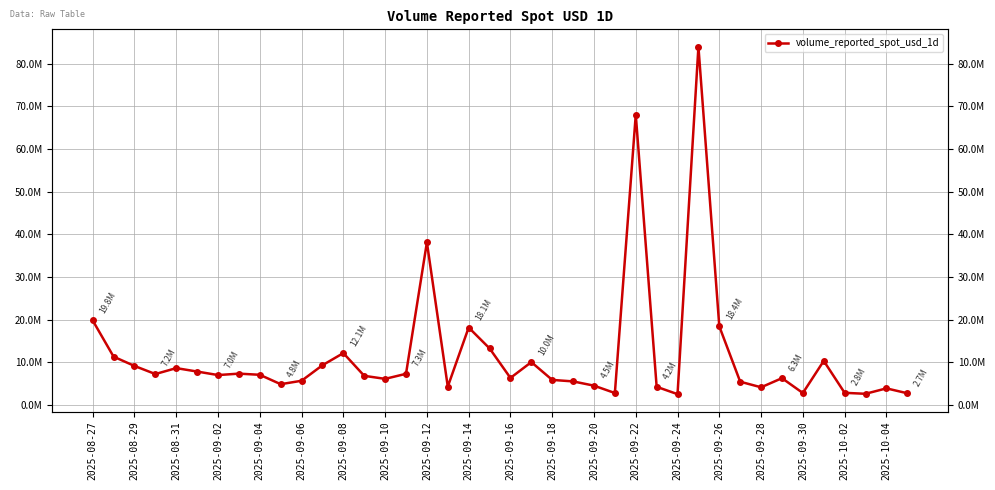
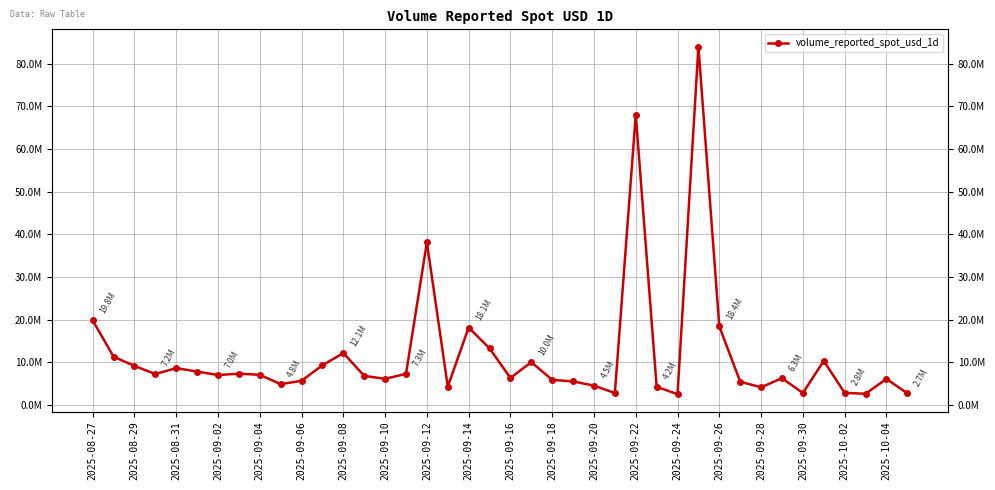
2025-10-04: 4000000 -> 6000000
